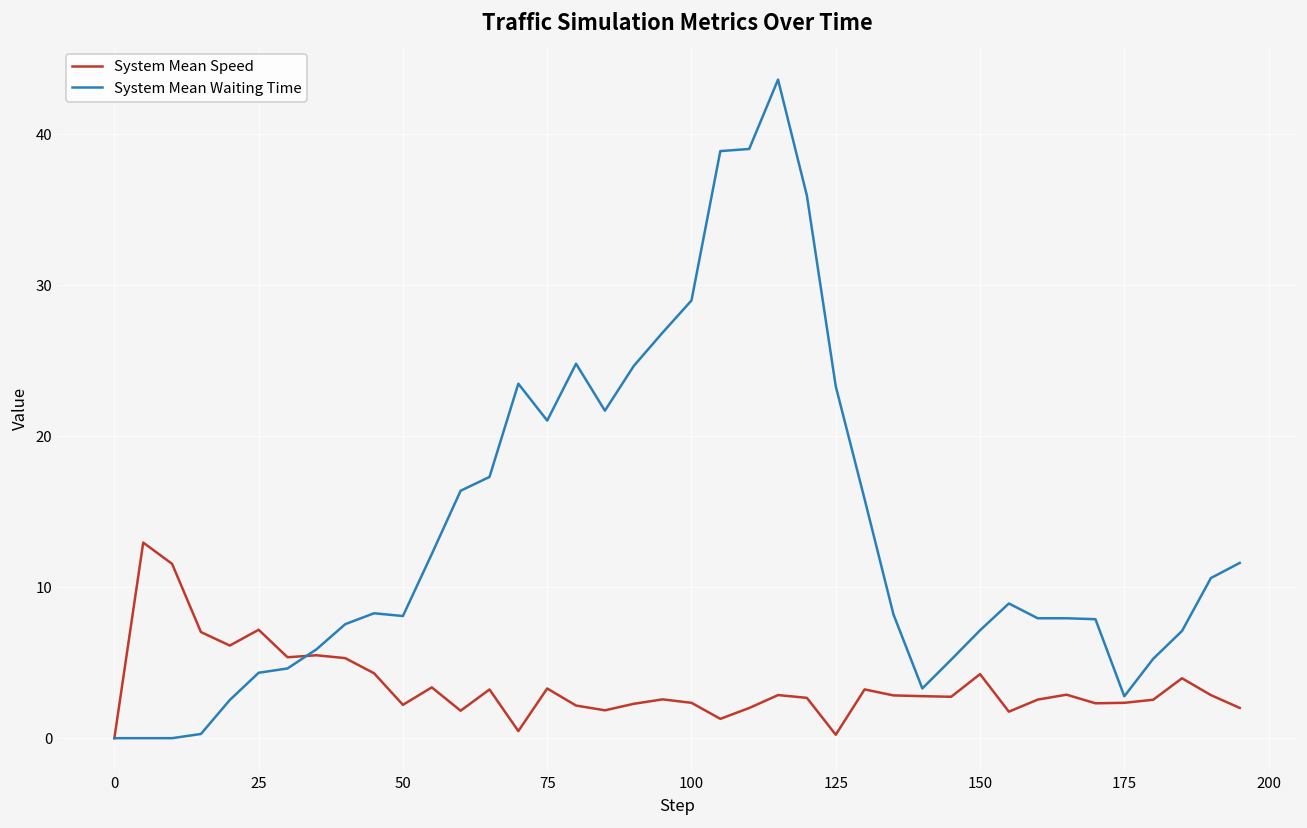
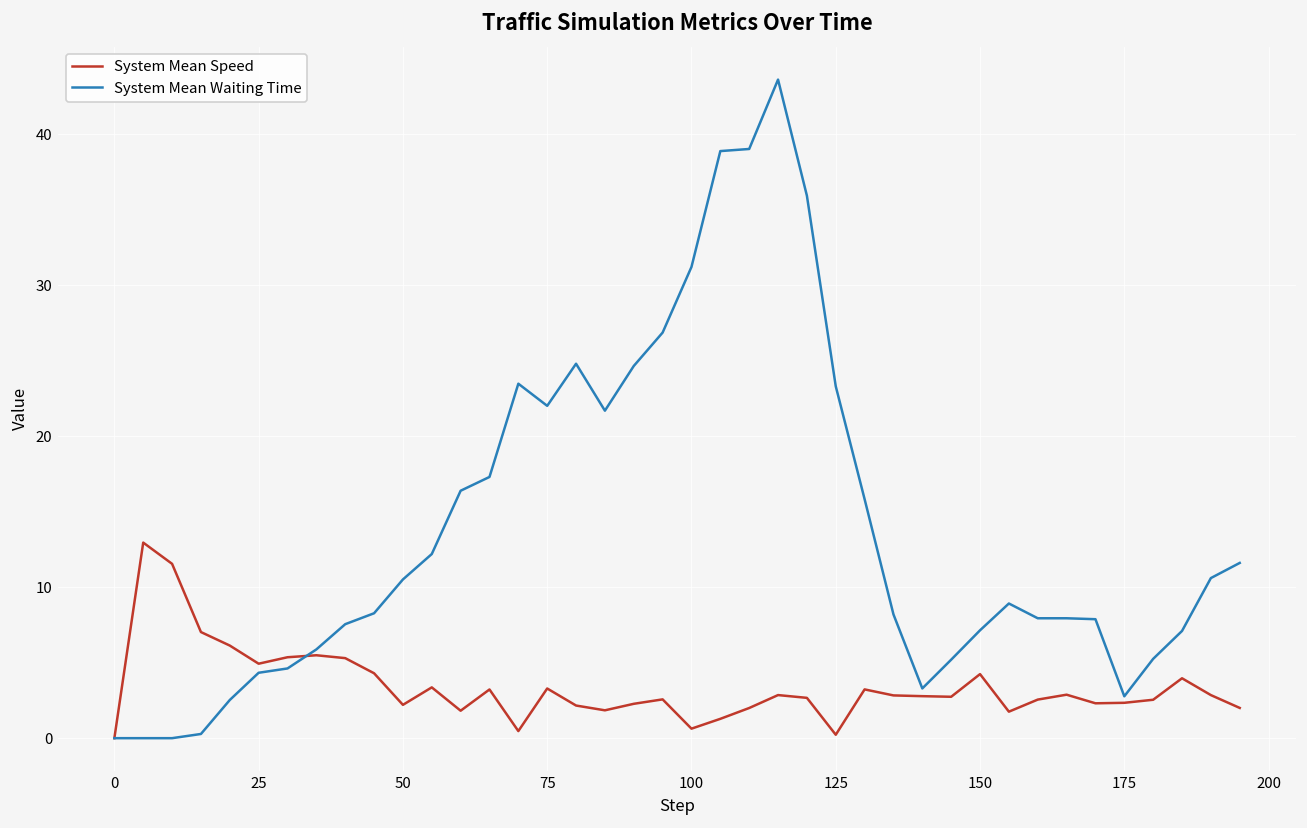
System Mean Speed, 25: 7.2 -> 4.9
System Mean Waiting Time, 50: 8.1 -> 10.5
System Mean Waiting Time, 75: 21.0 -> 22.0
System Mean Speed, 100: 2.3 -> 0.6
System Mean Waiting Time, 100: 29.0 -> 31.2
